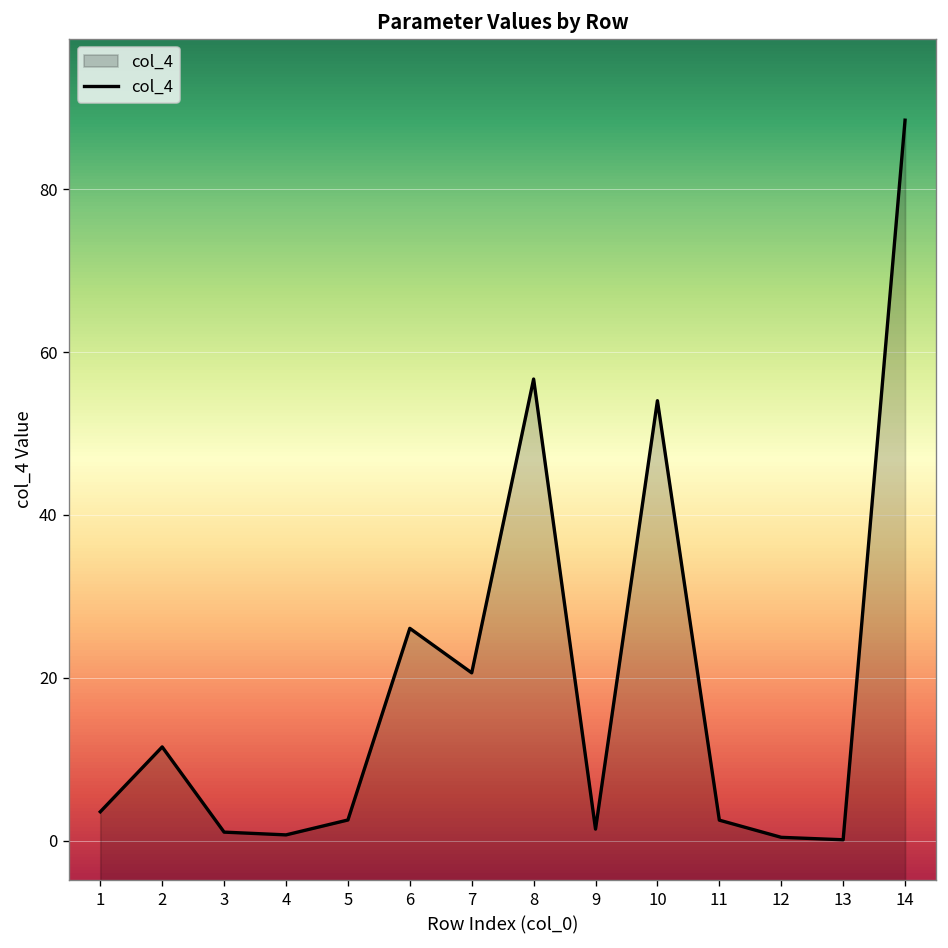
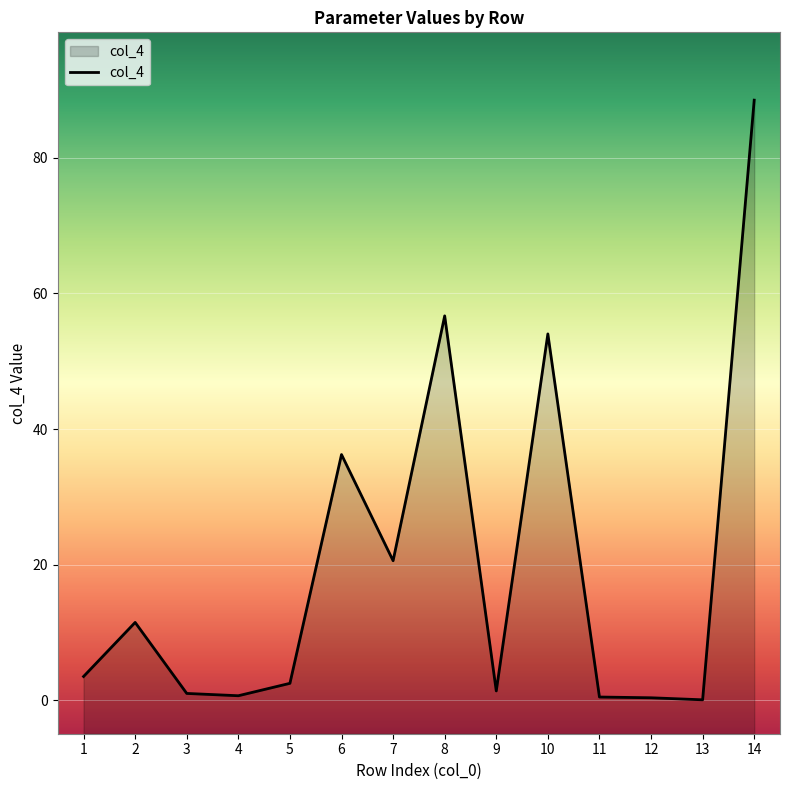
6: 26 -> 36
11: 3 -> 1
